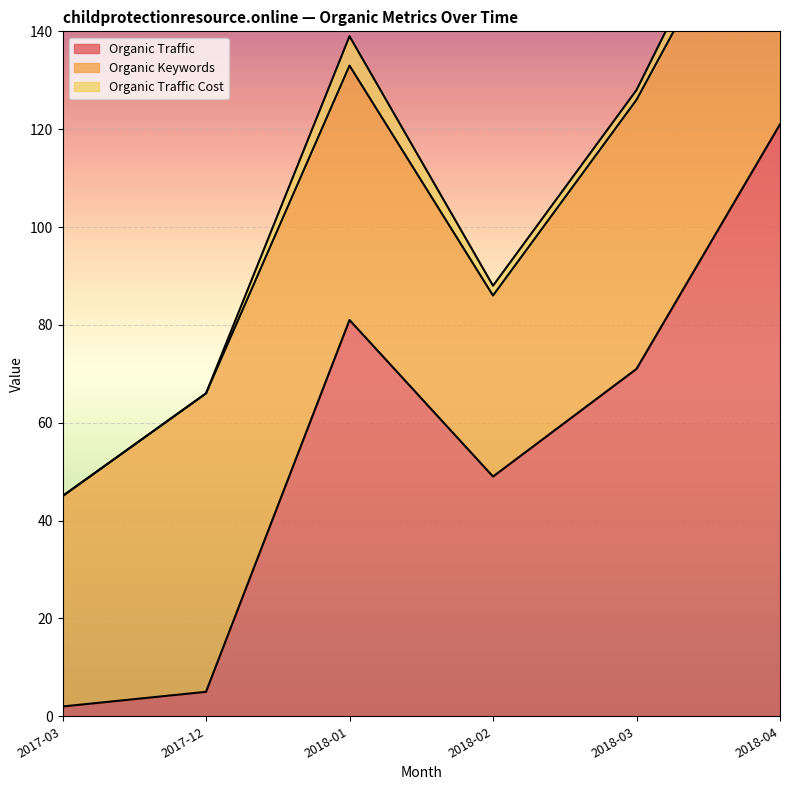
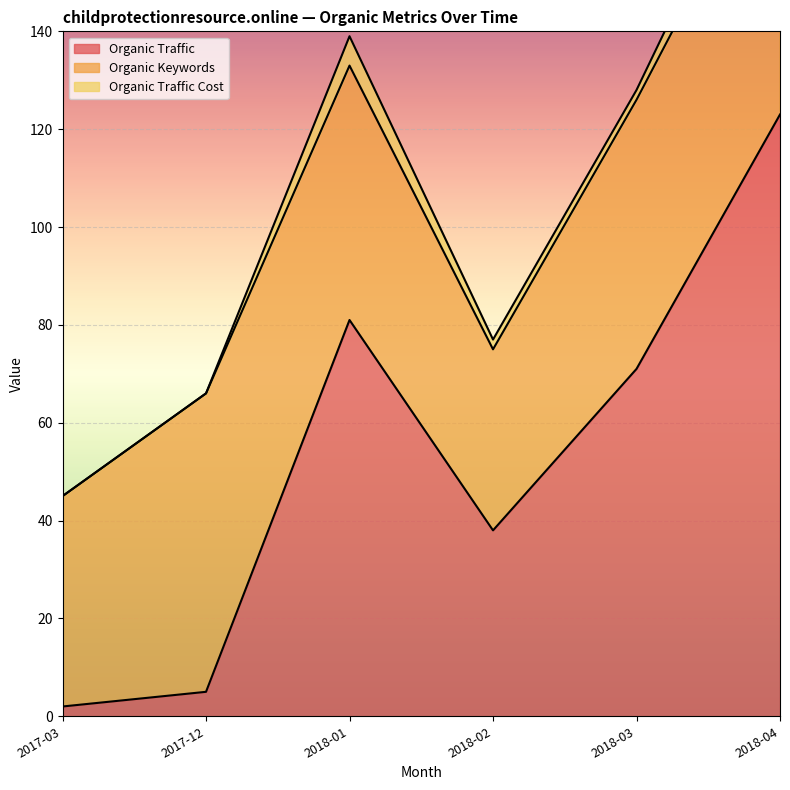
Organic Traffic, 2018-02: 49 -> 38
Organic Traffic, 2018-04: 121 -> 123
